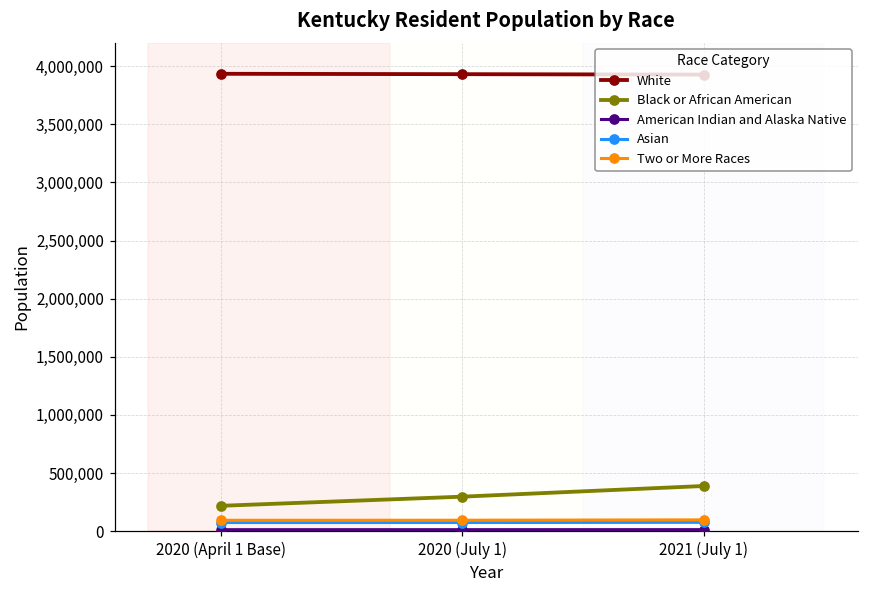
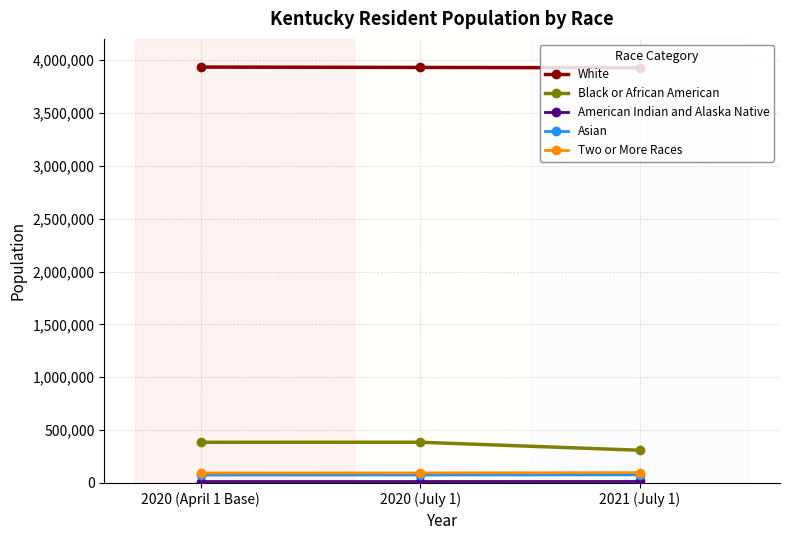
Black or African American, 2020 (April 1 Base): 220,000 -> 380,000
Black or African American, 2020 (July 1): 300,000 -> 390,000
Black or African American, 2021 (July 1): 390,000 -> 310,000
